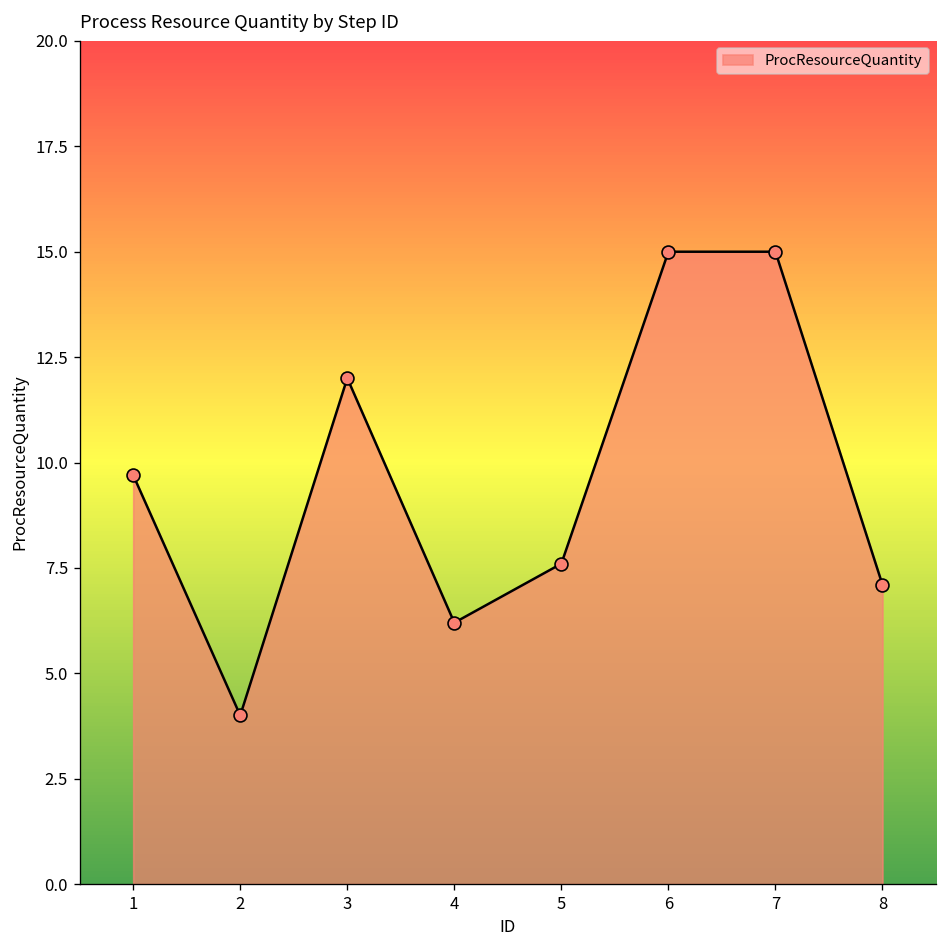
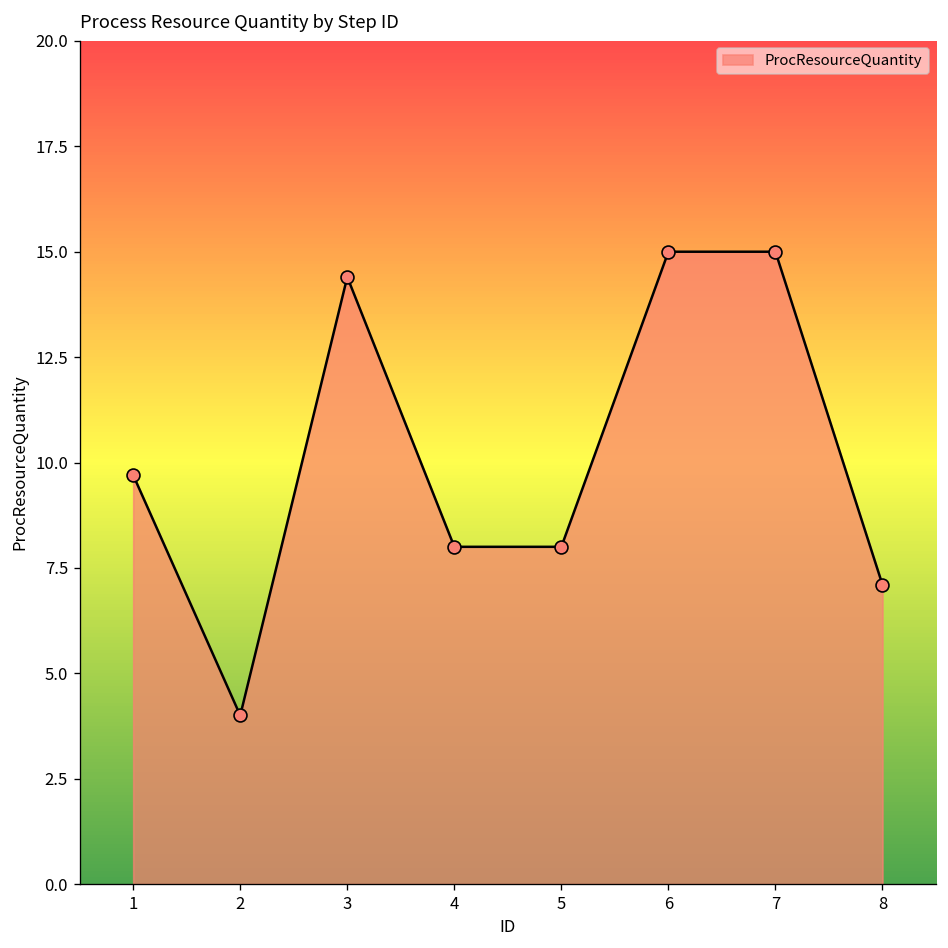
3: 12.0 -> 14.4
4: 6.2 -> 8.0
5: 7.6 -> 8.0
